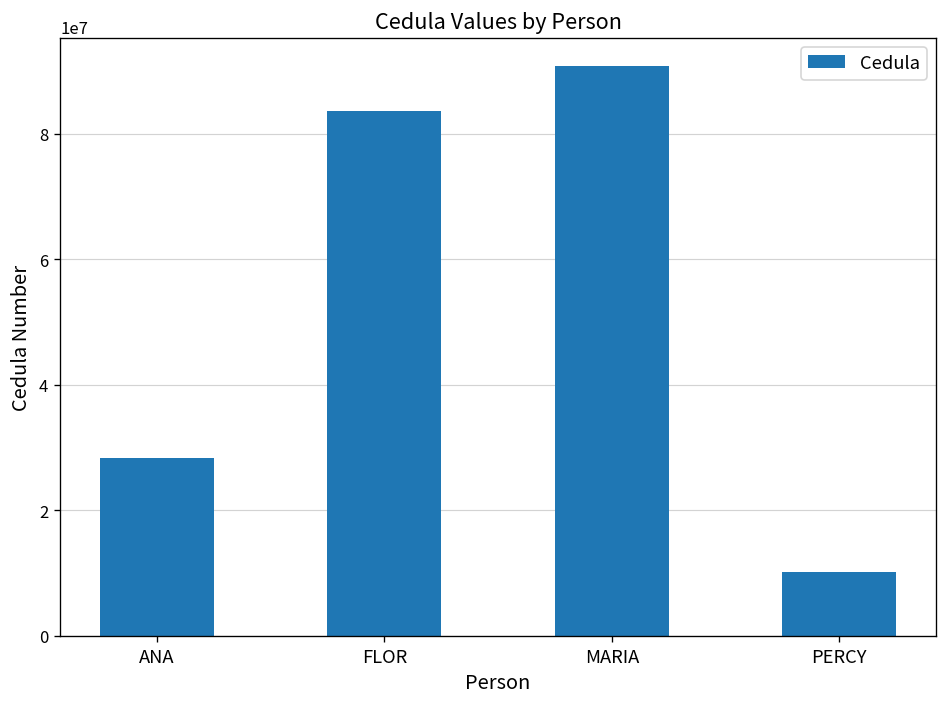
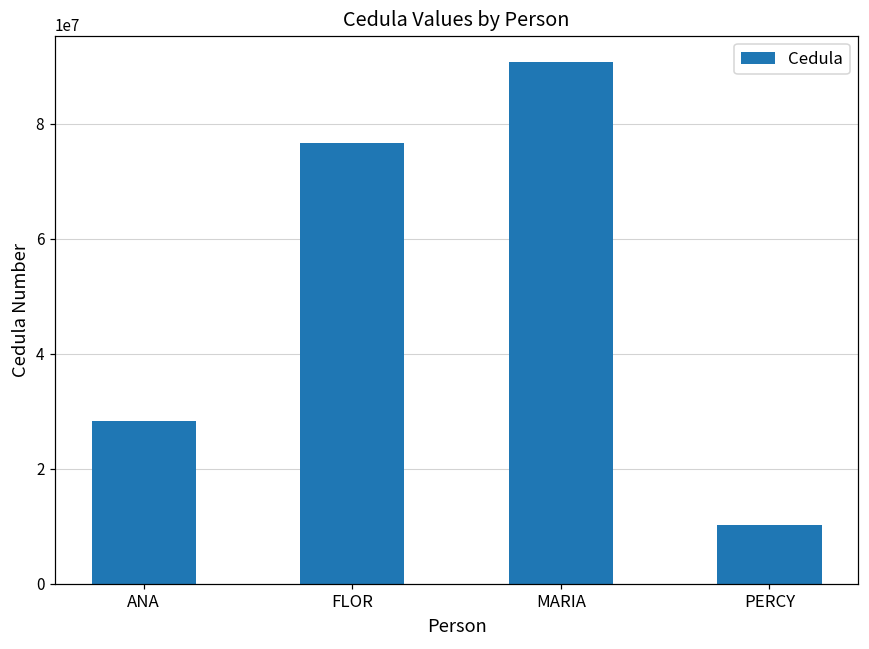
FLOR: 84000000 -> 77000000
